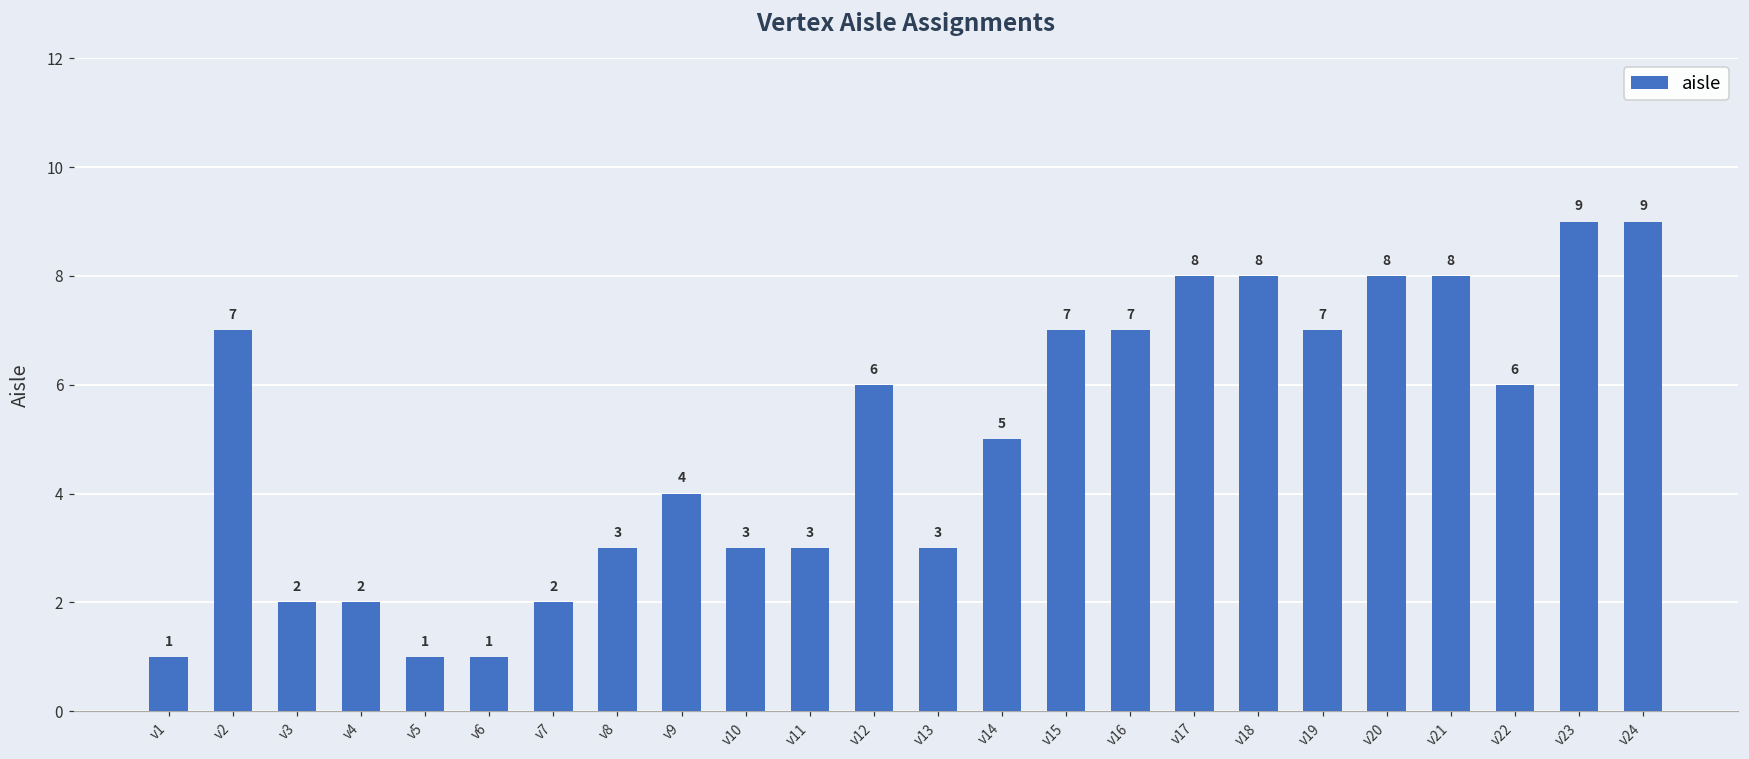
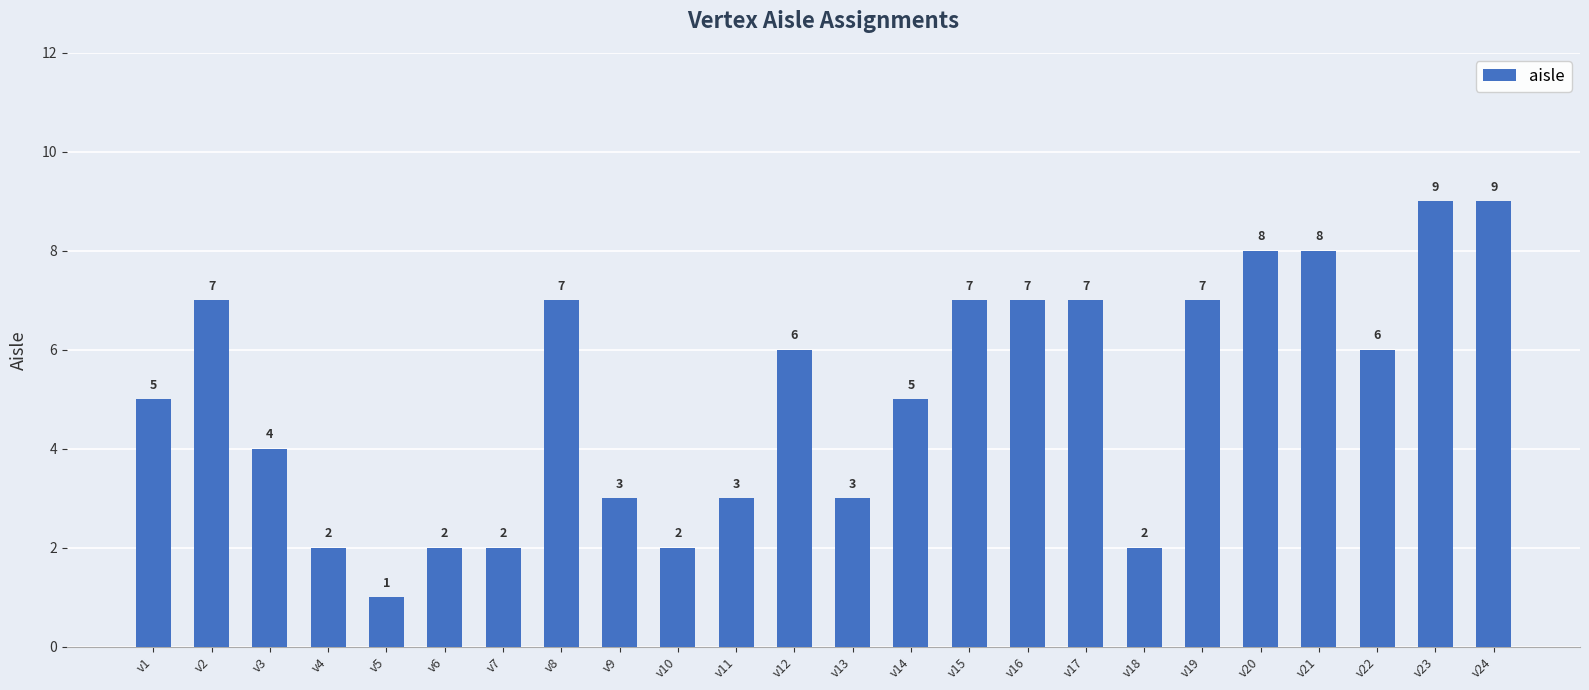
v1: 1 -> 5
v3: 2 -> 4
v6: 1 -> 2
v8: 3 -> 7
v9: 4 -> 3
v10: 3 -> 2
v17: 8 -> 7
v18: 8 -> 2
